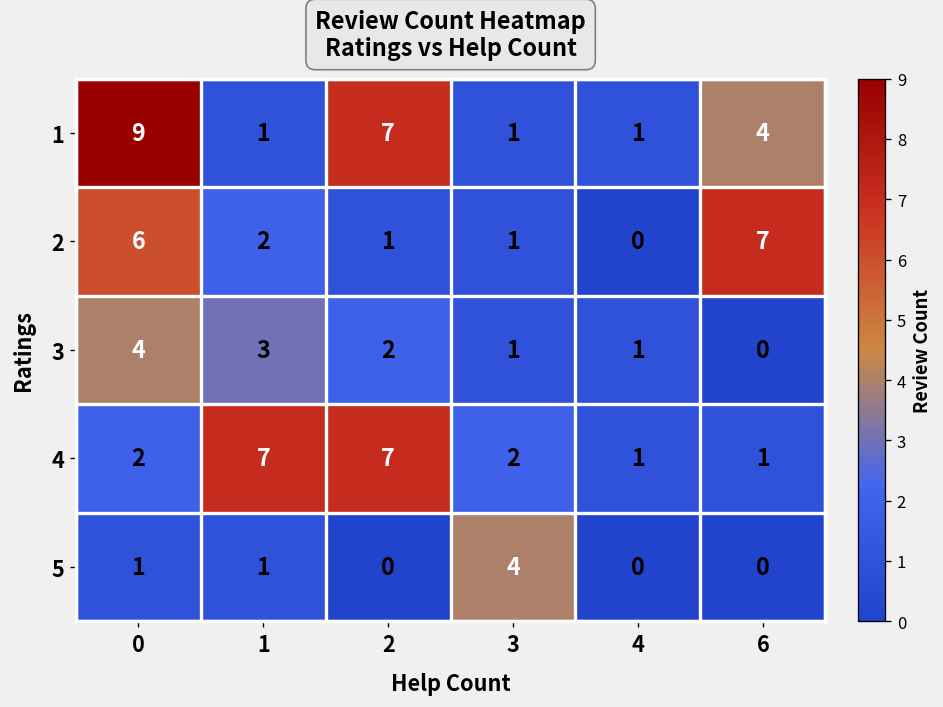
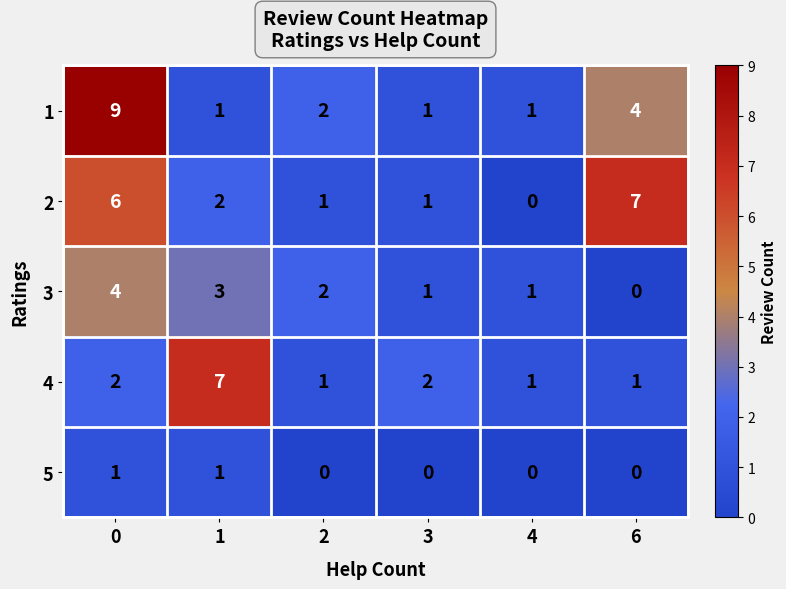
1, 2: 7 -> 2
4, 2: 7 -> 1
5, 3: 4 -> 0
